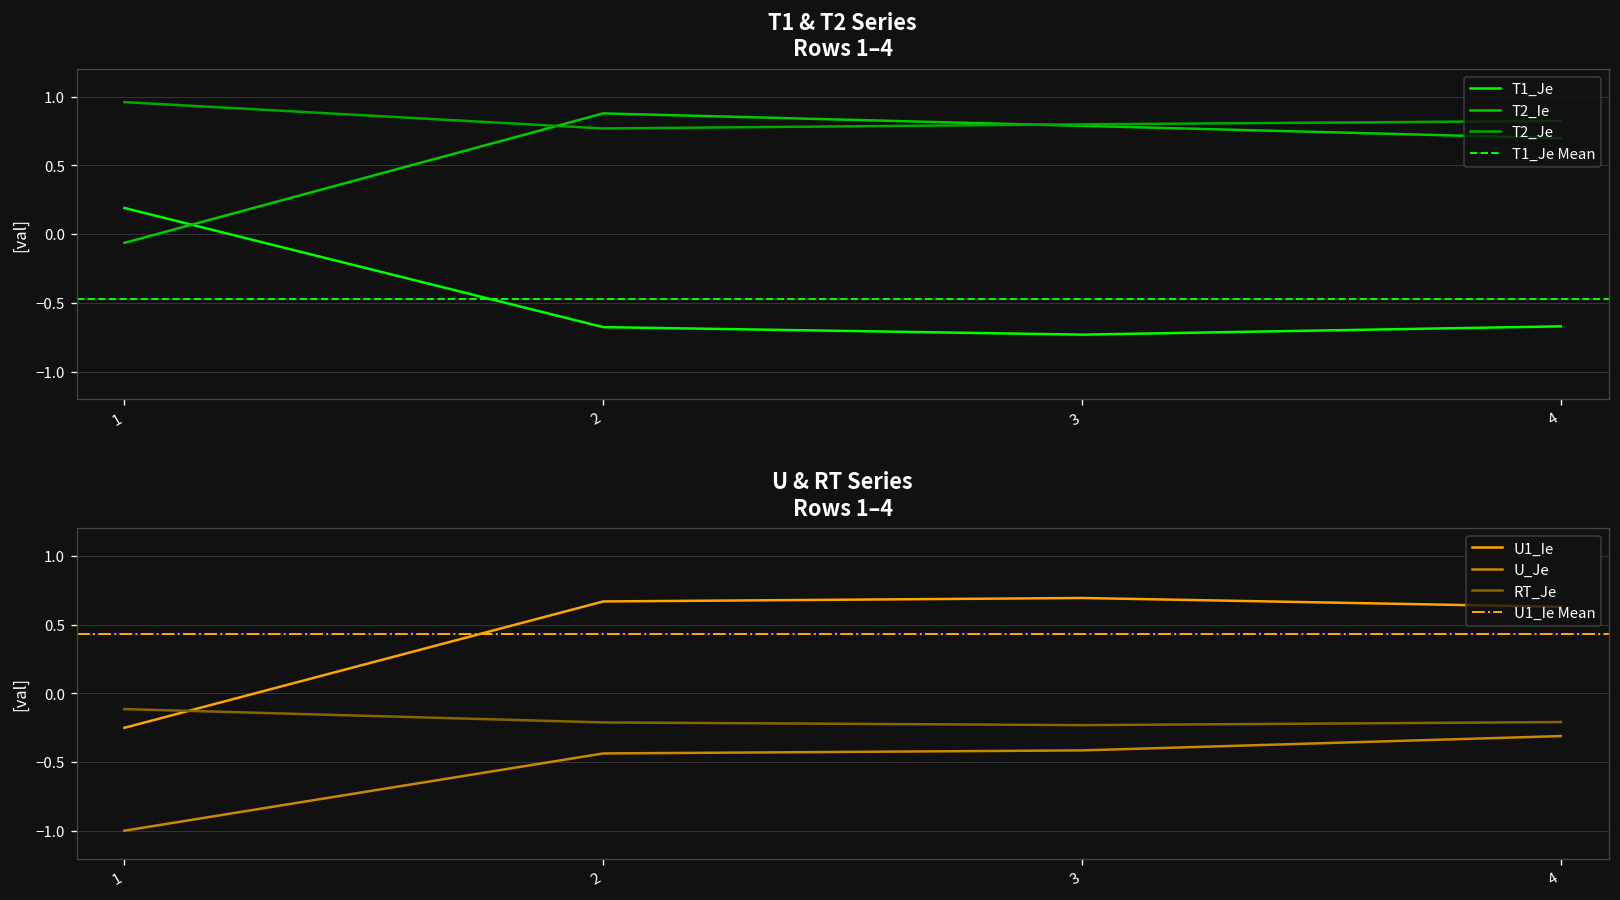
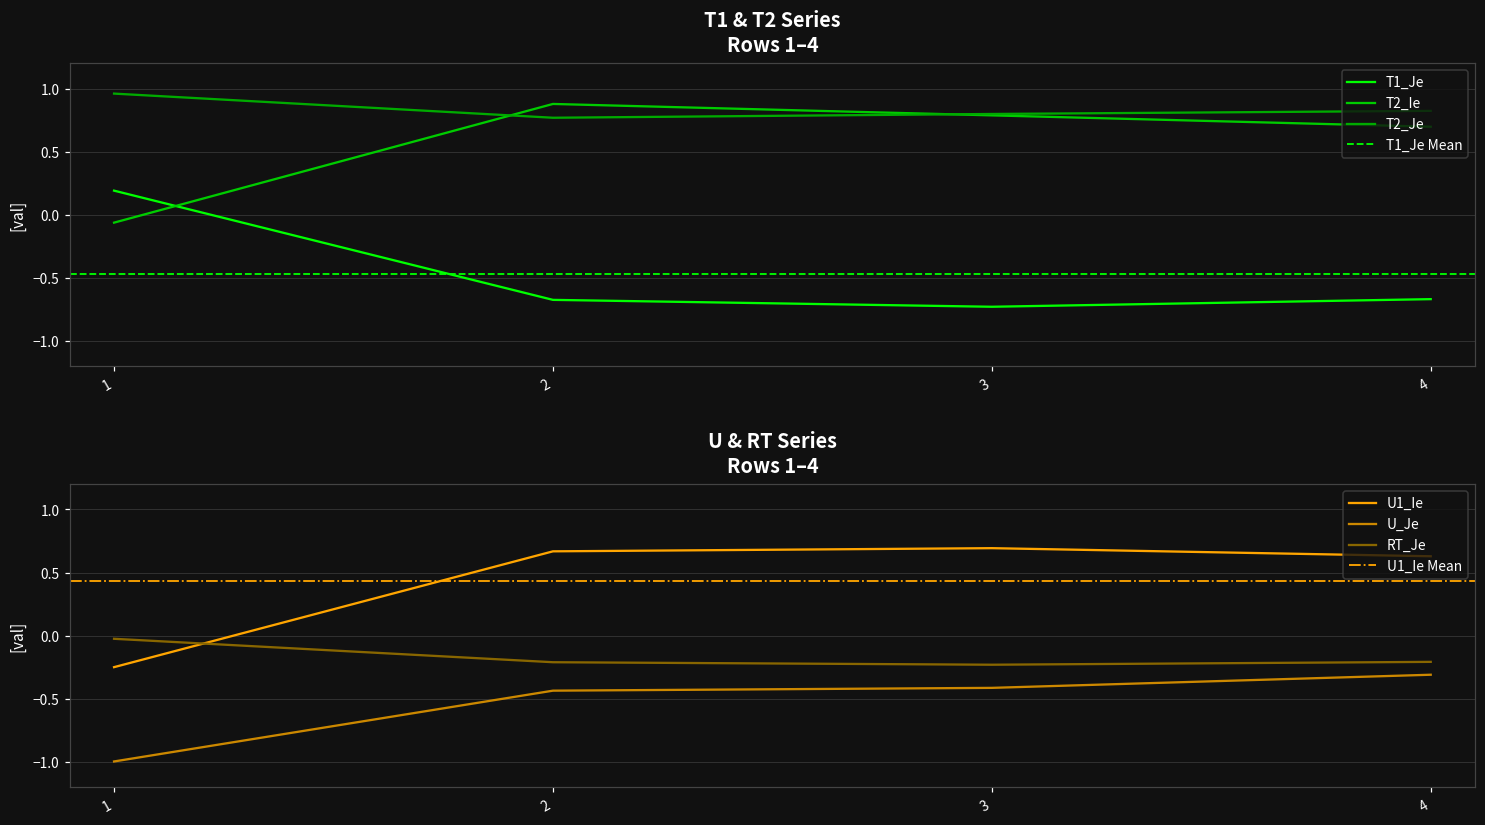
U & RT Series Rows 1–4, RT_Je, 1: -0.11 -> -0.02
